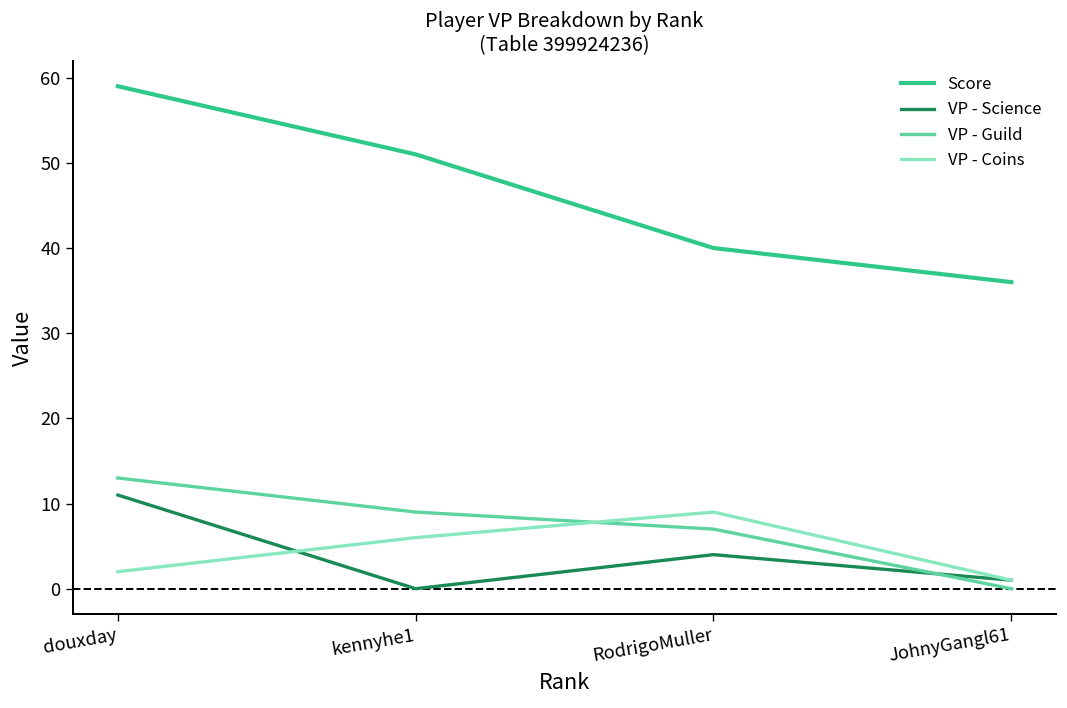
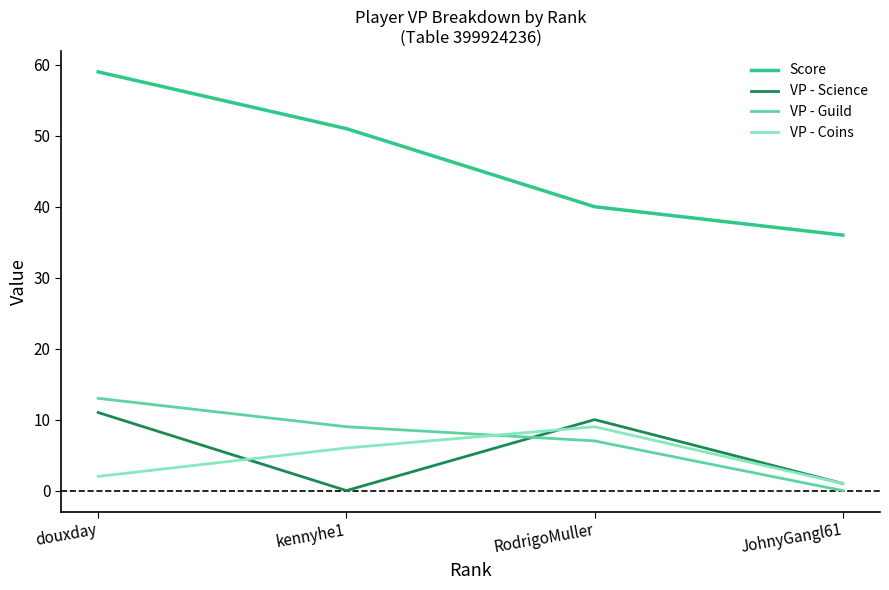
VP - Science, RodrigoMuller: 4 -> 10
